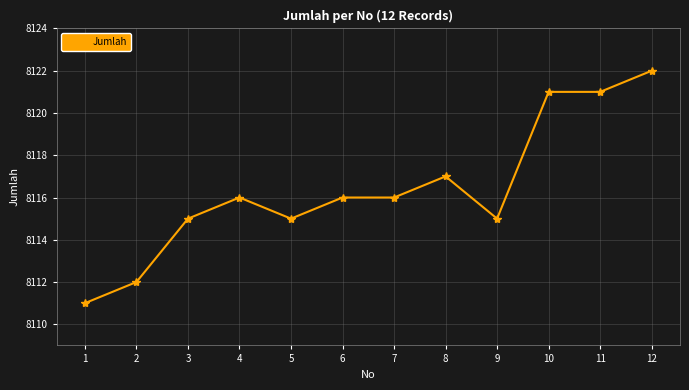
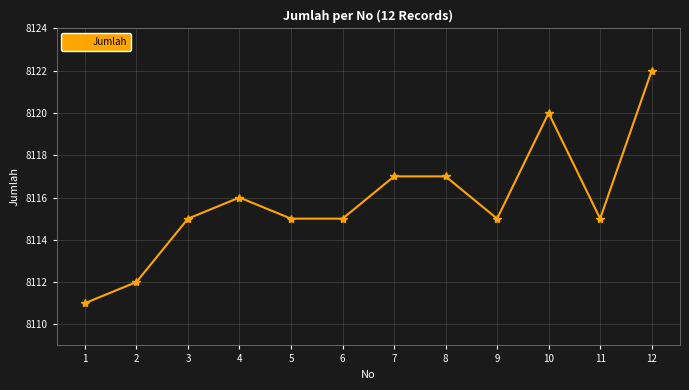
6: 8116 -> 8115
7: 8116 -> 8117
10: 8121 -> 8120
11: 8121 -> 8115
